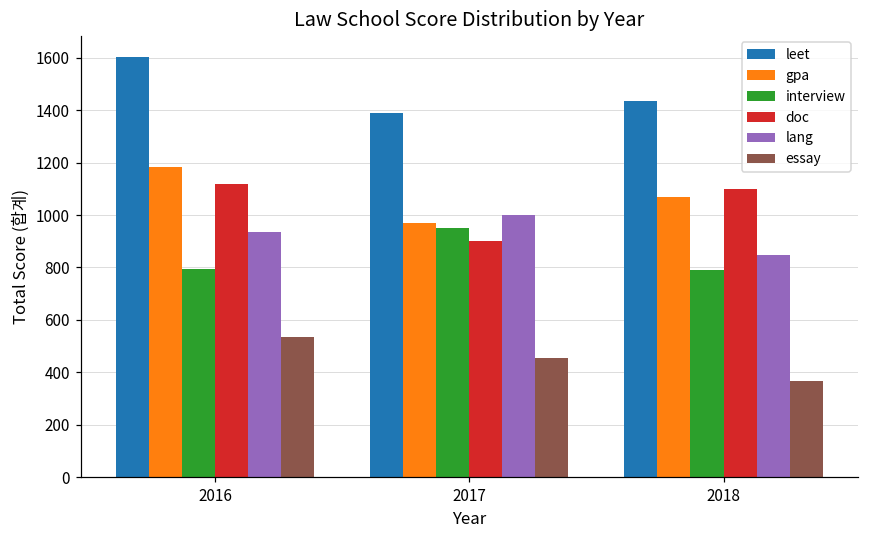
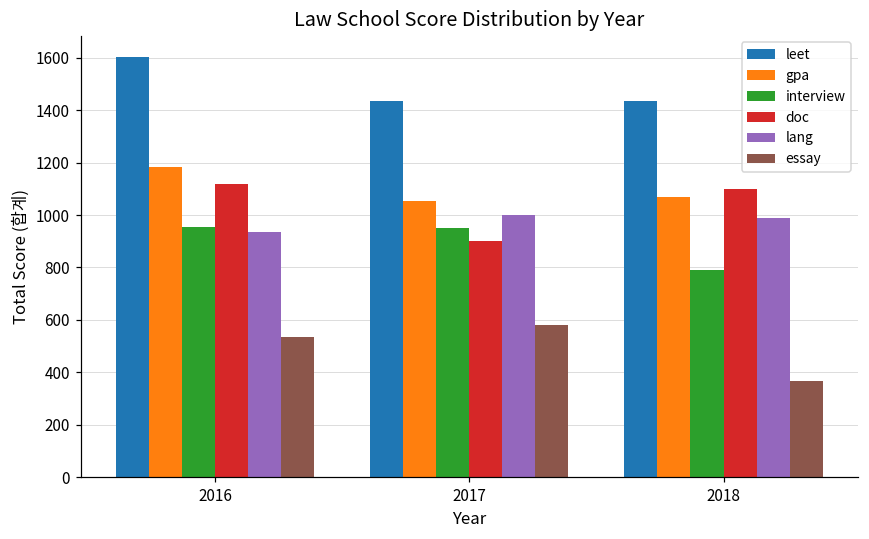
interview, 2016: 790 -> 960
leet, 2017: 1390 -> 1440
gpa, 2017: 970 -> 1060
essay, 2017: 460 -> 580
lang, 2018: 850 -> 990
